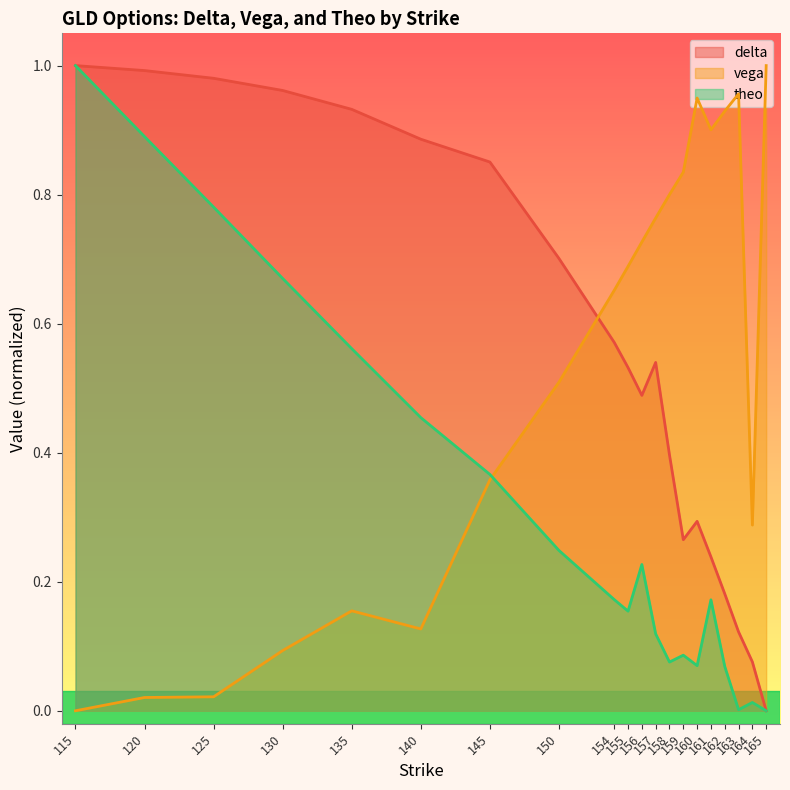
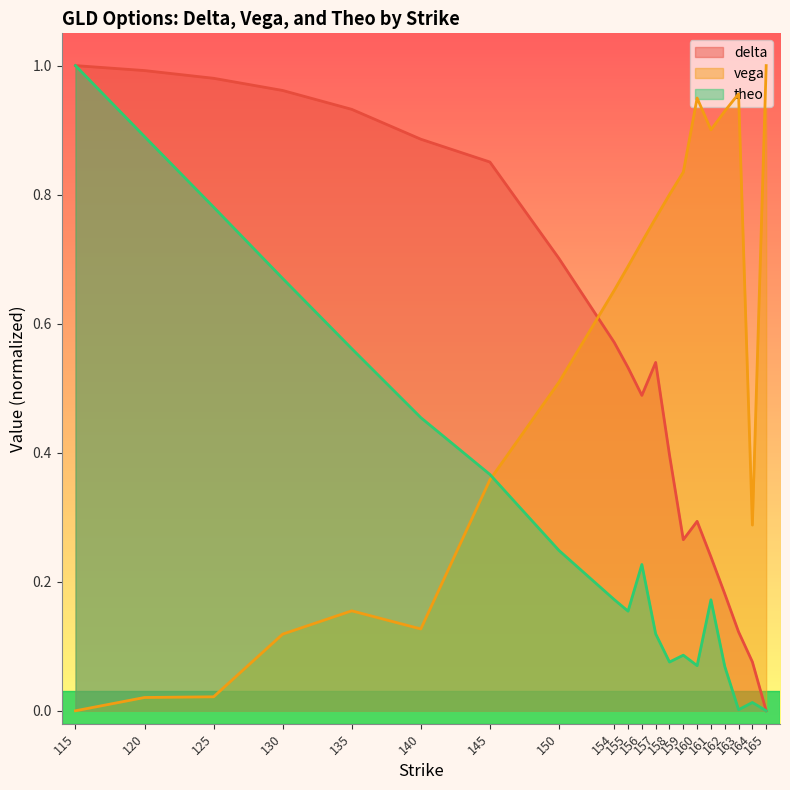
vega, 130: 0.09 -> 0.12
